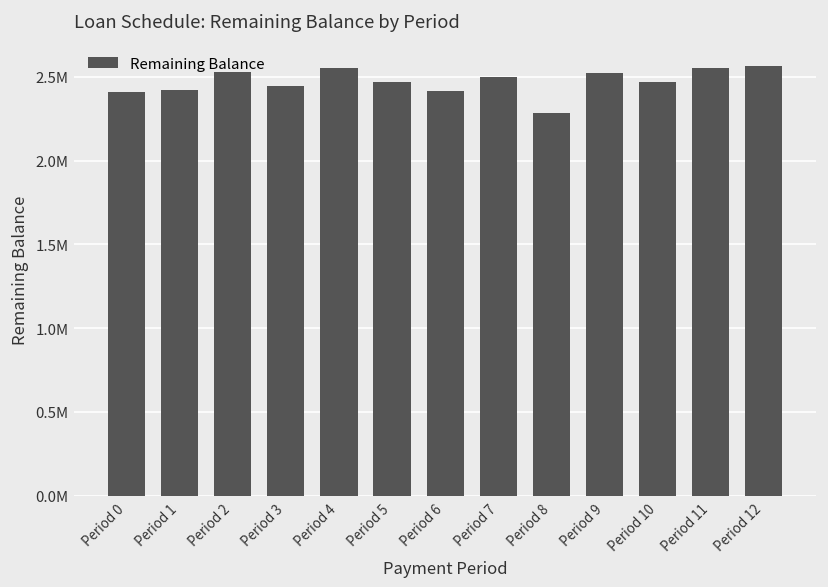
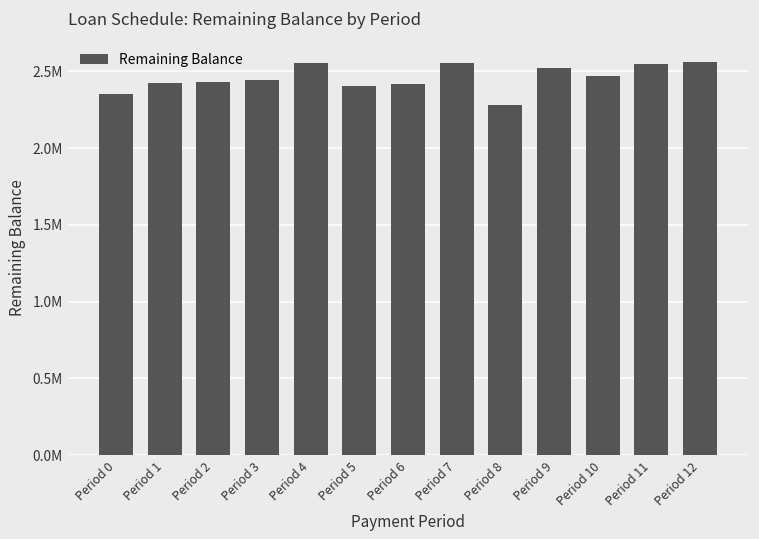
Period 0: 2410000 -> 2350000
Period 2: 2530000 -> 2430000
Period 5: 2470000 -> 2400000
Period 7: 2500000 -> 2550000
